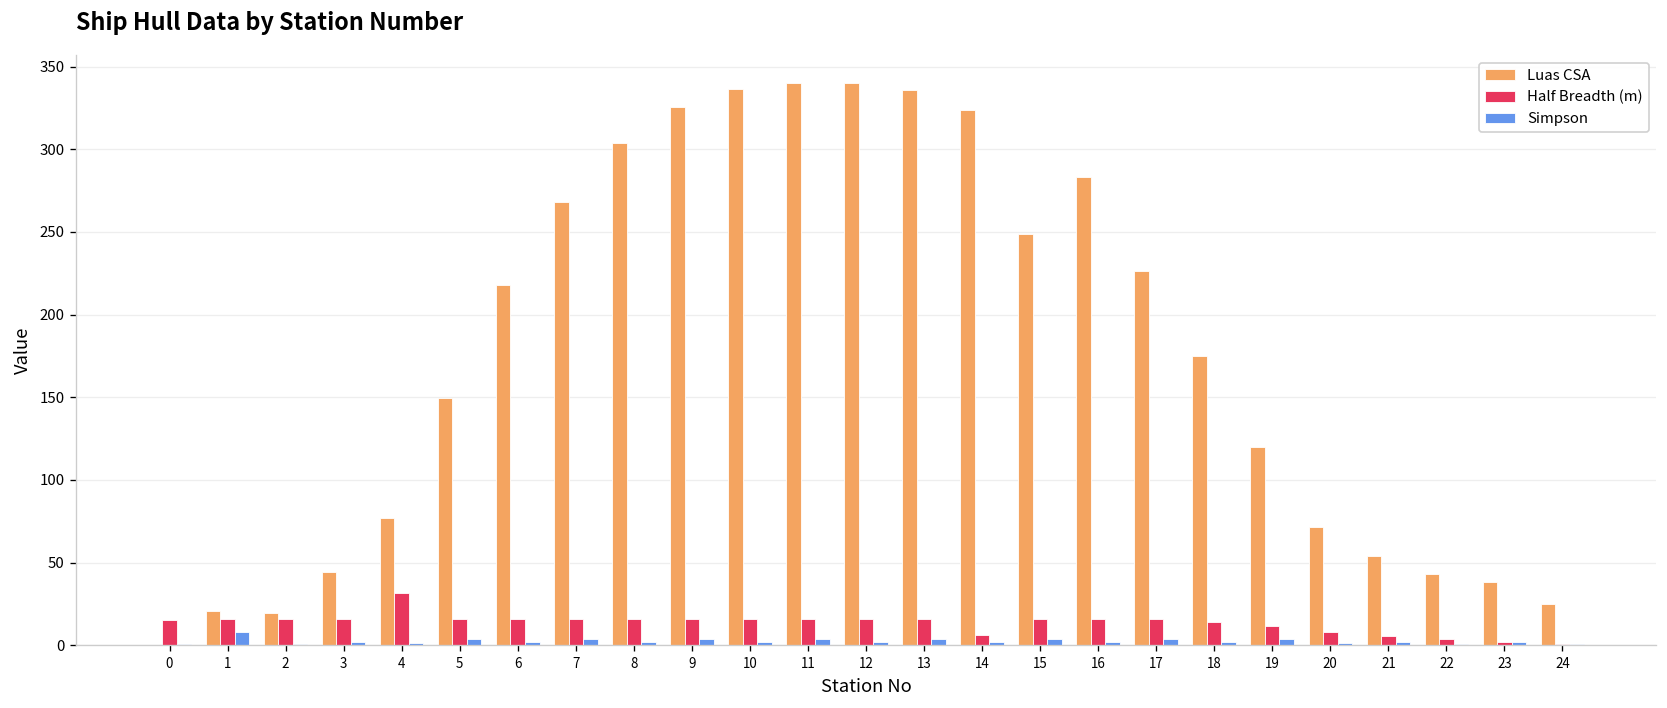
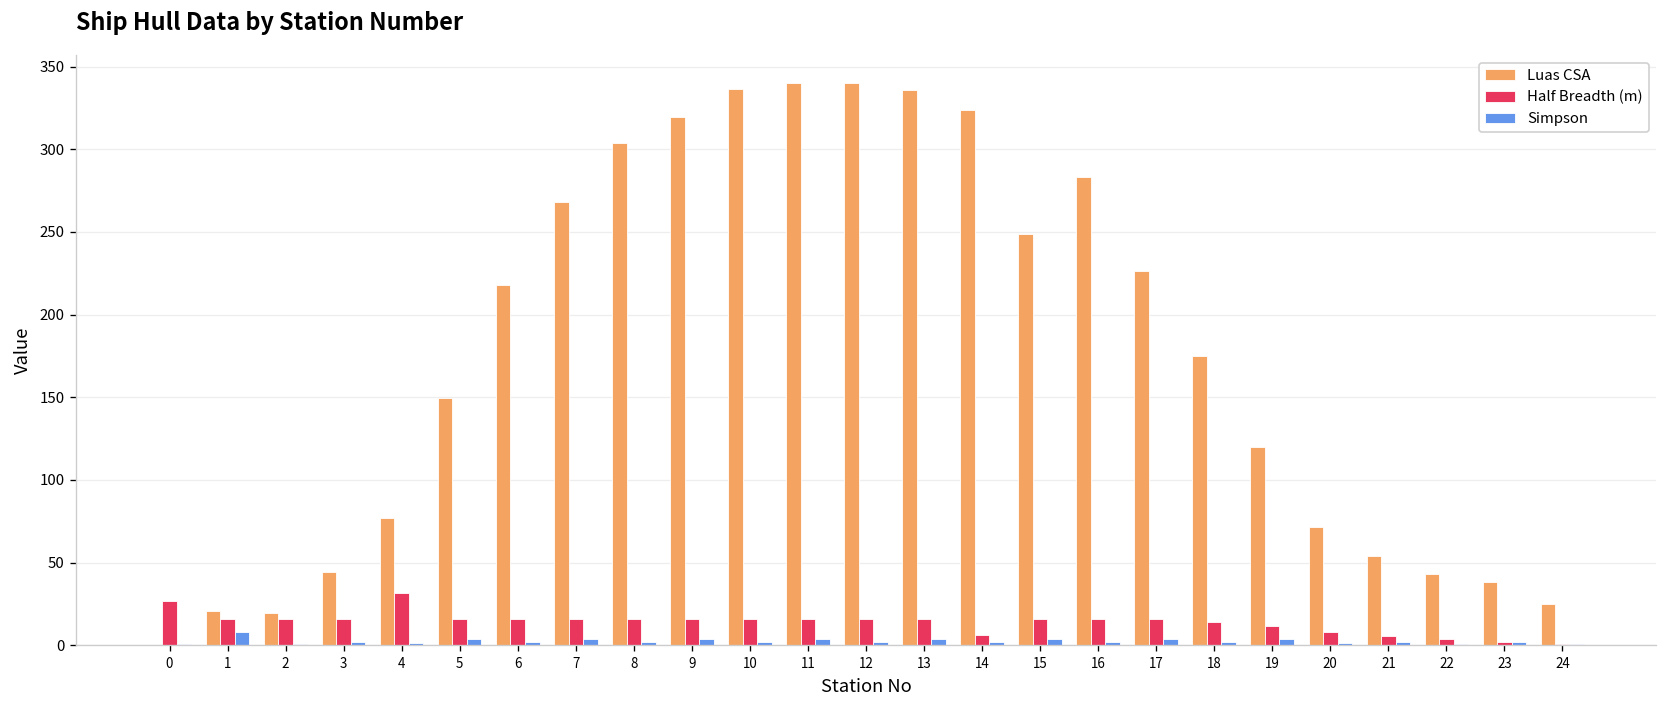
Half Breadth (m), 0: 16 -> 26
Luas CSA, 9: 326 -> 319
